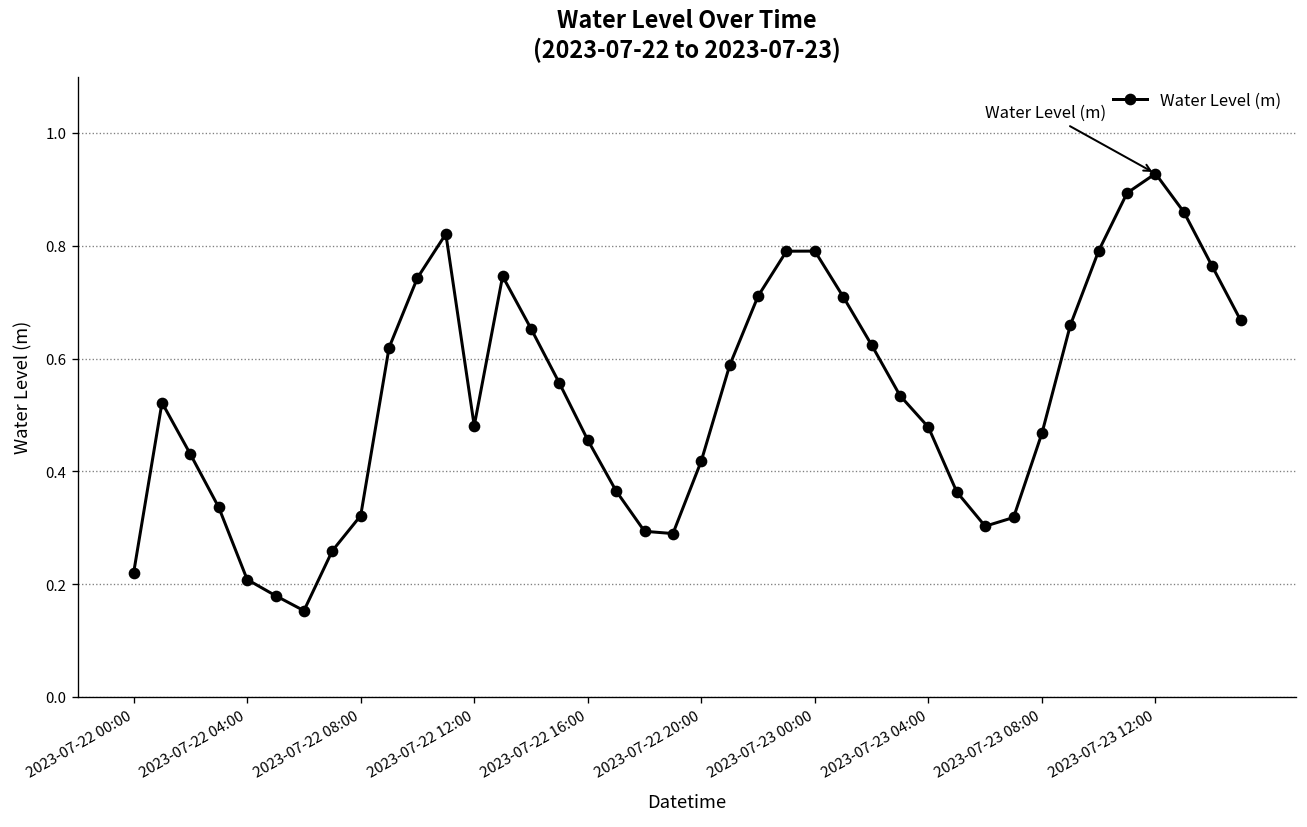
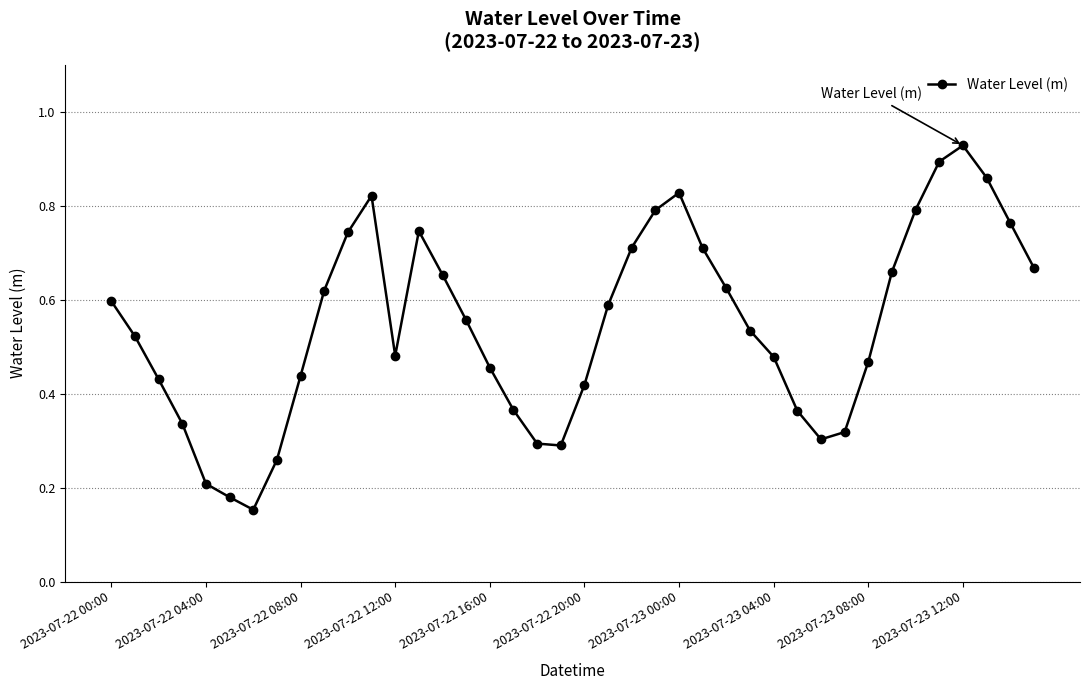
2023-07-22 00:00: 0.22 -> 0.60
2023-07-22 08:00: 0.32 -> 0.44
2023-07-23 00:00: 0.79 -> 0.83
